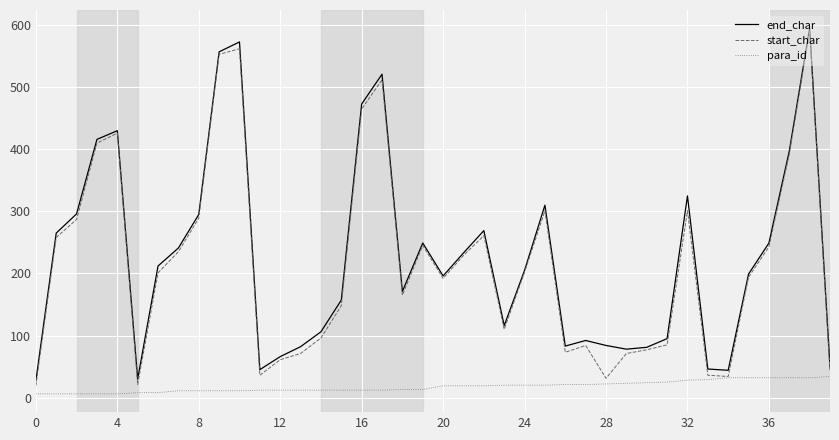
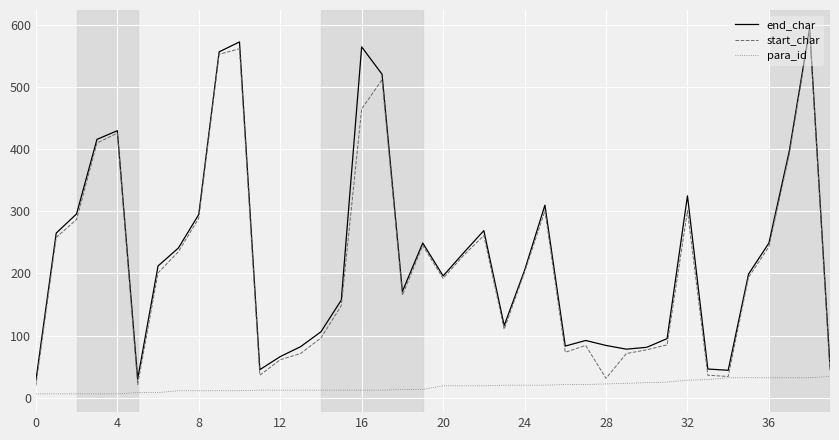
end_char, 16: 470 -> 570
